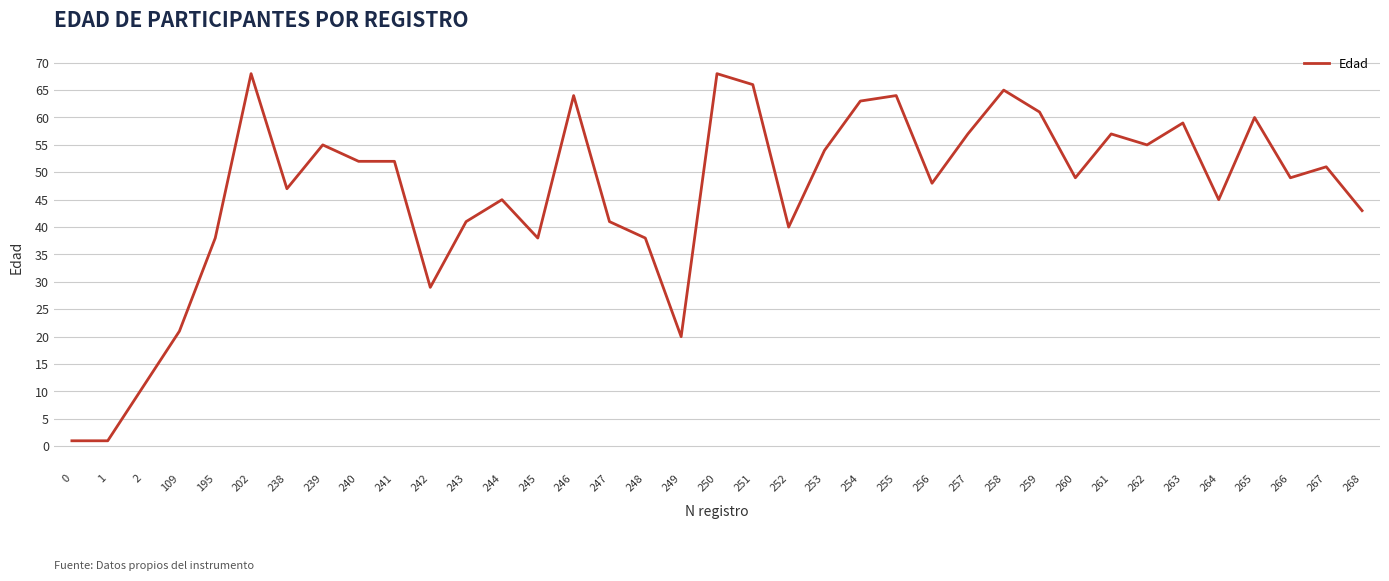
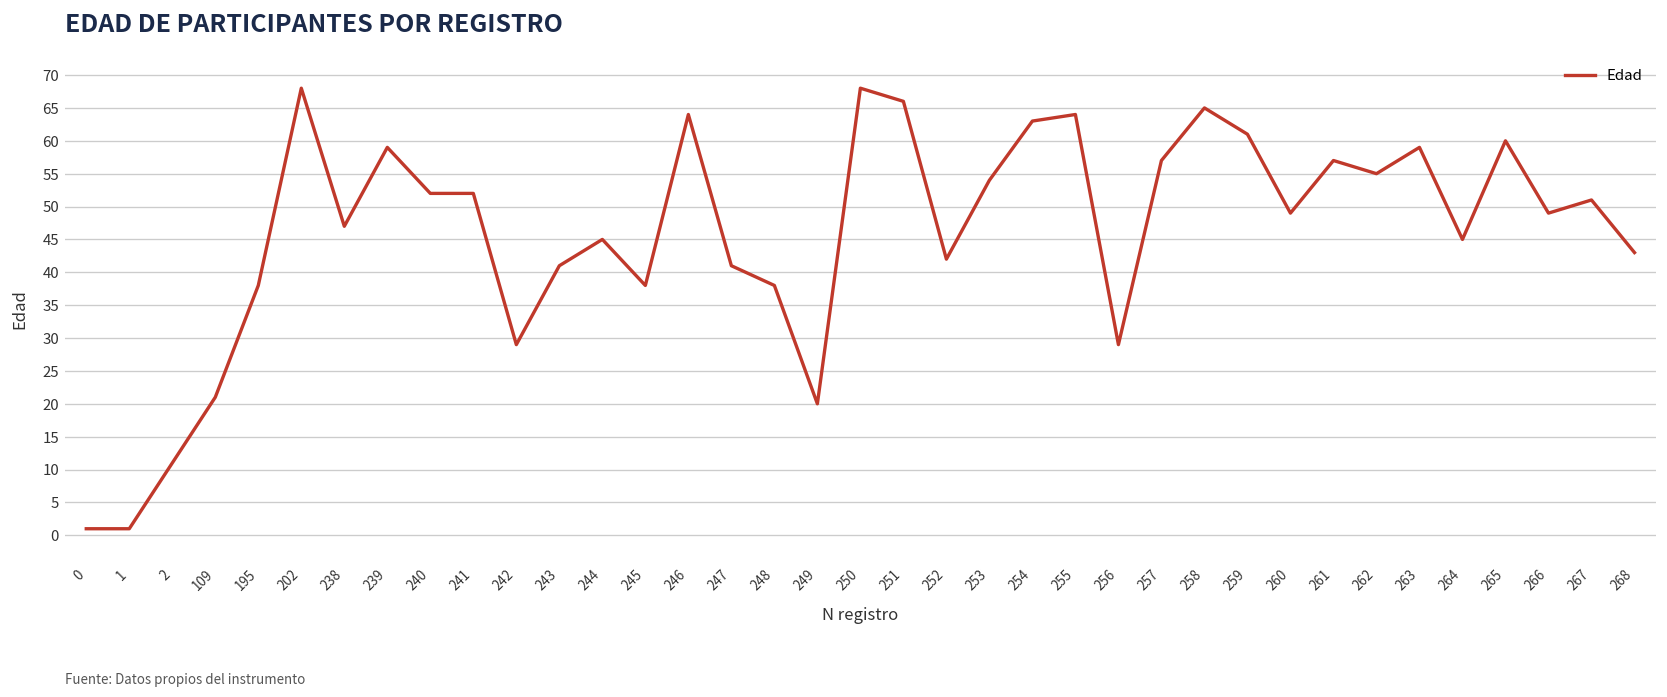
239: 55 -> 59
252: 40 -> 42
256: 48 -> 29
